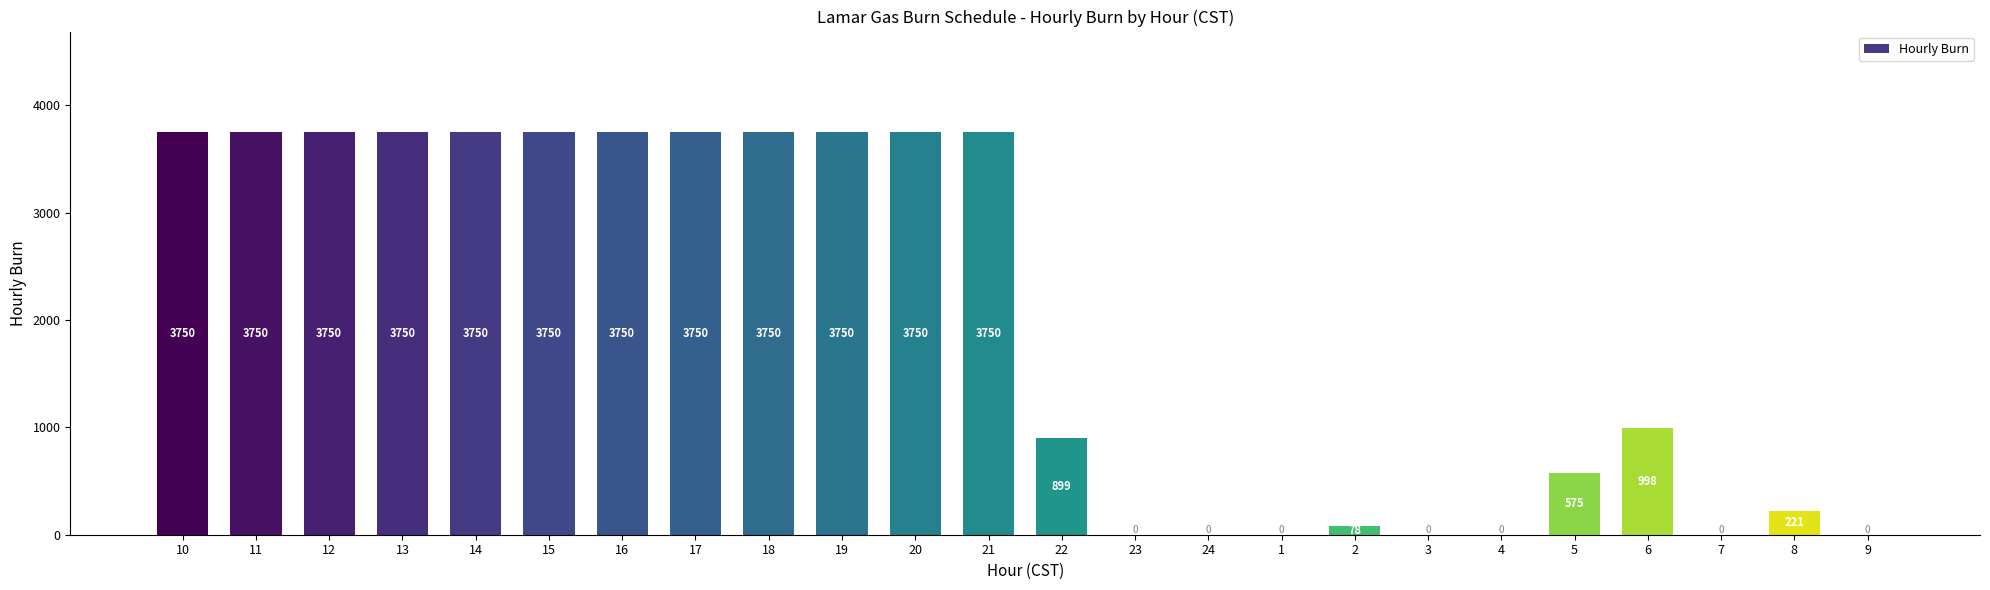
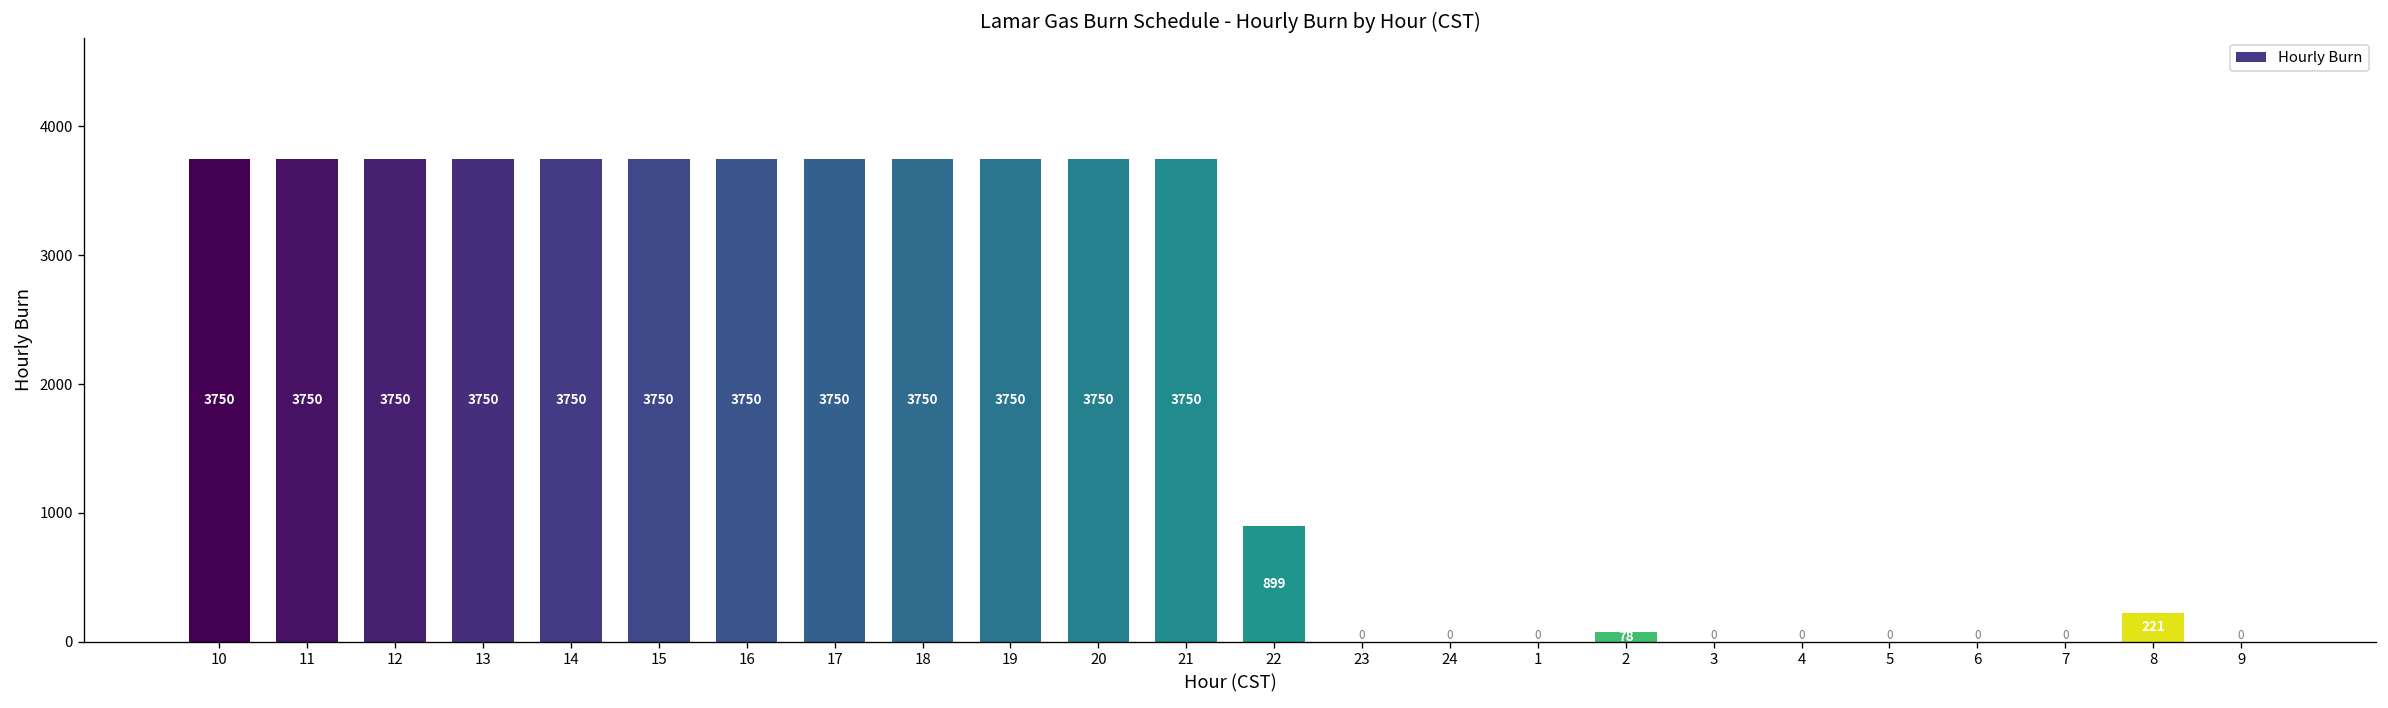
5: 575 -> 0
6: 998 -> 0
